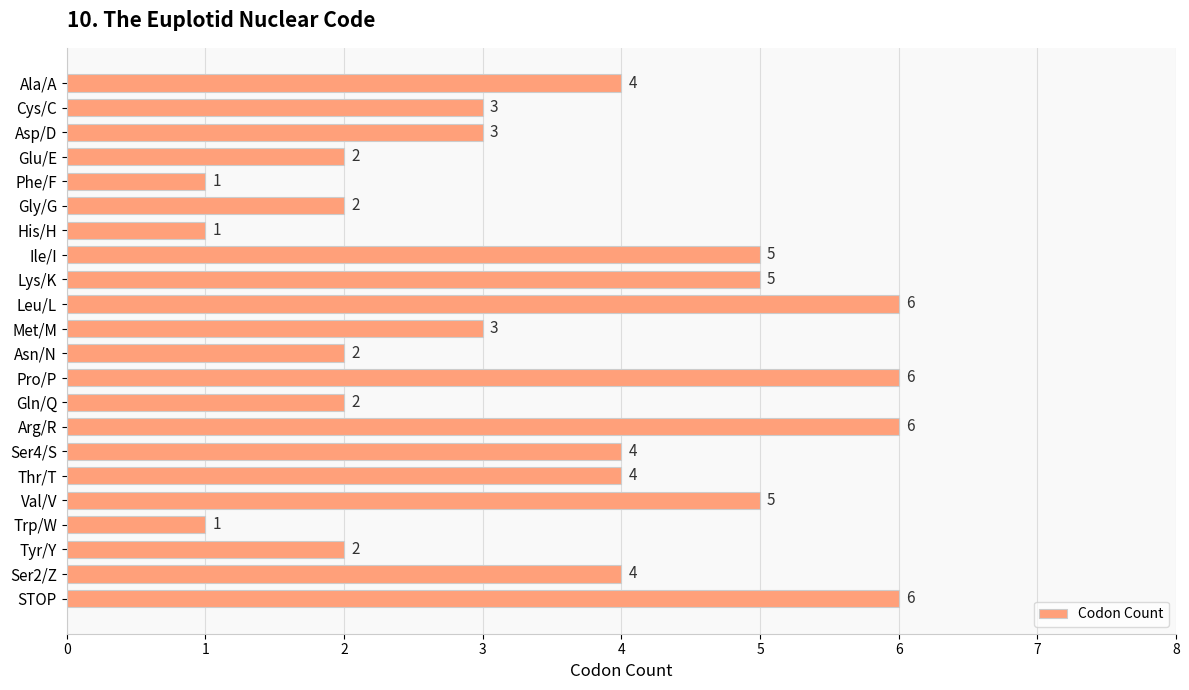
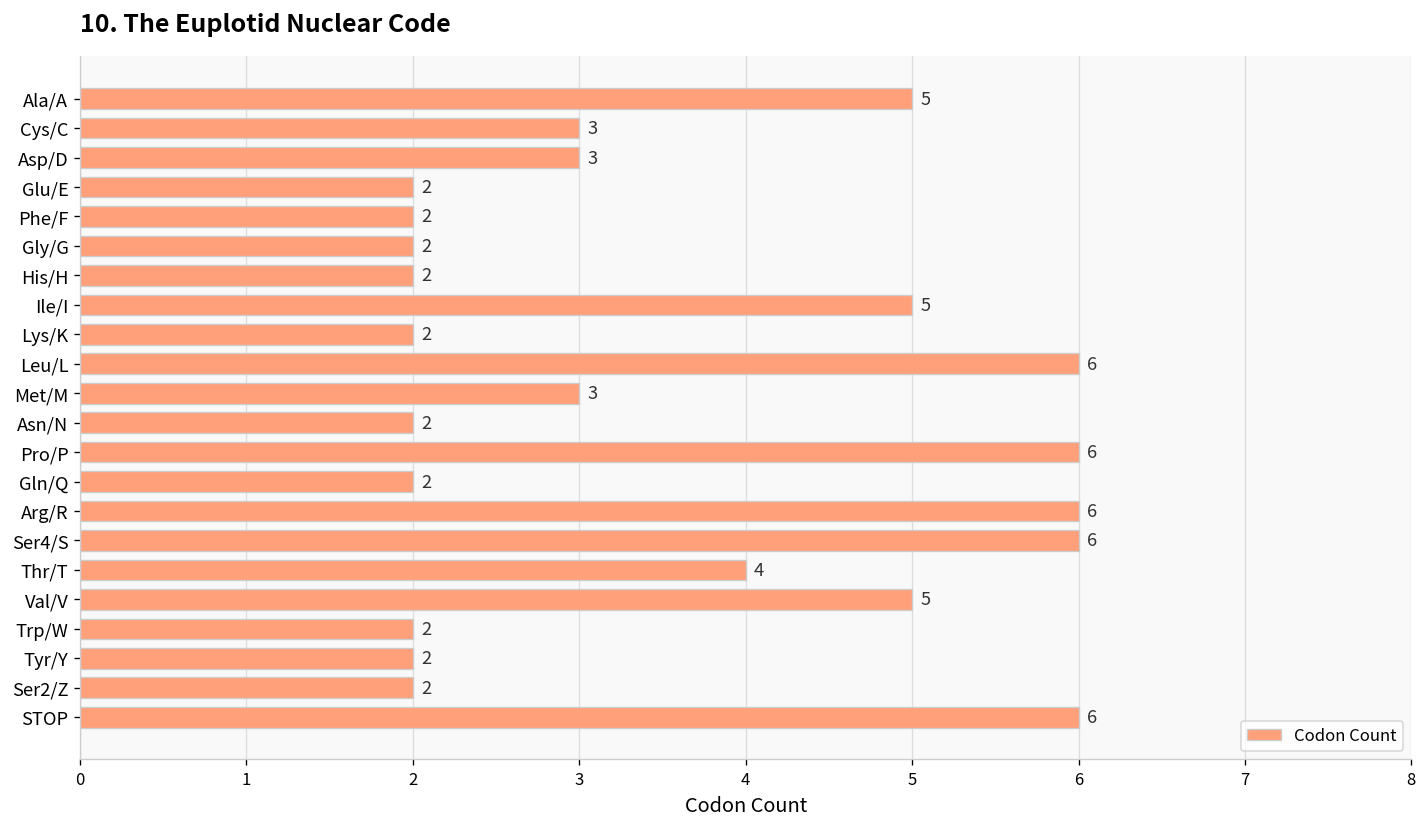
Ala/A: 4 -> 5
Phe/F: 1 -> 2
His/H: 1 -> 2
Lys/K: 5 -> 2
Ser4/S: 4 -> 6
Trp/W: 1 -> 2
Ser2/Z: 4 -> 2
